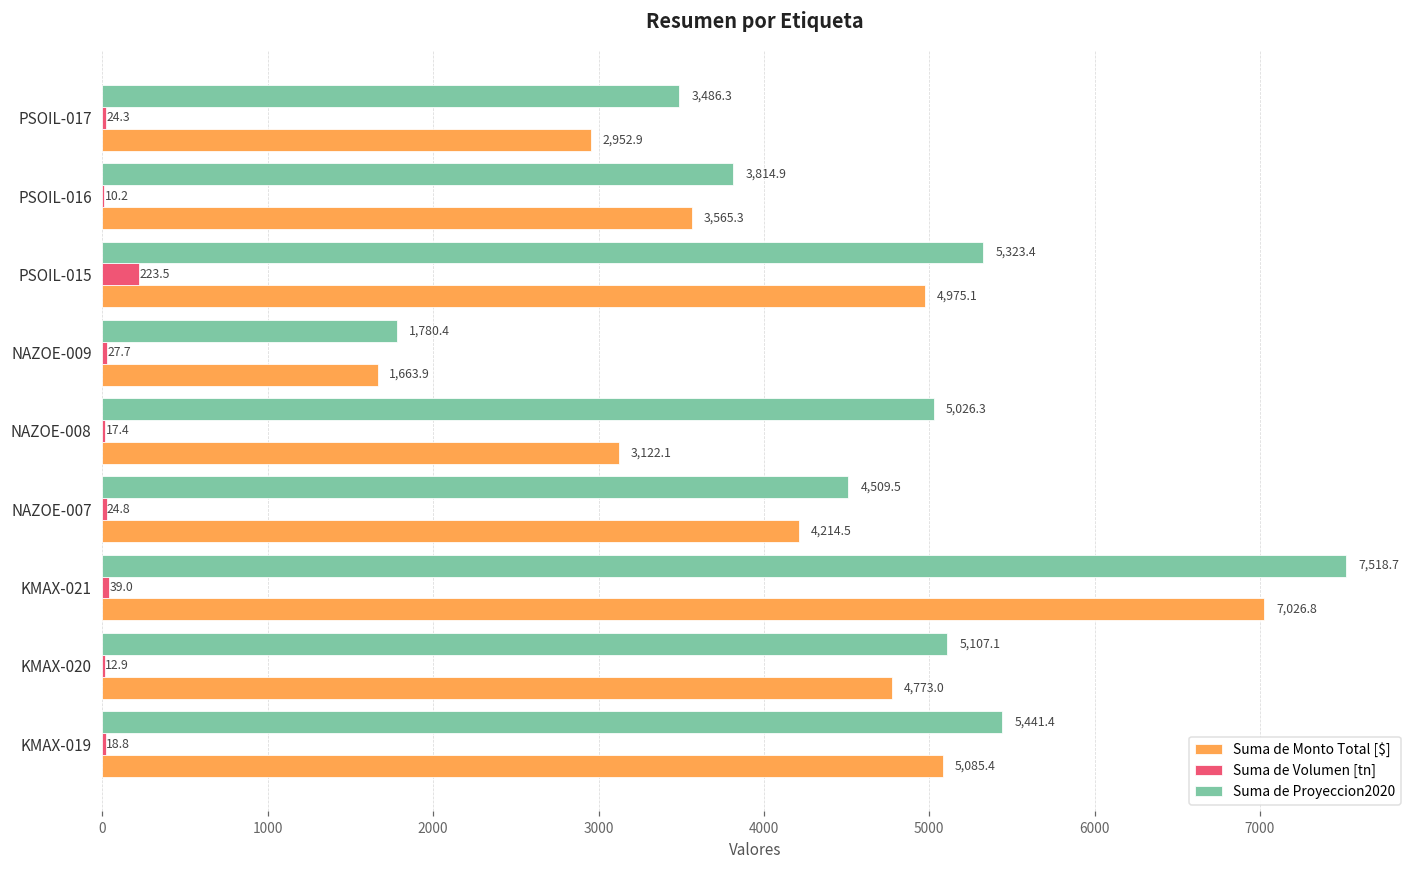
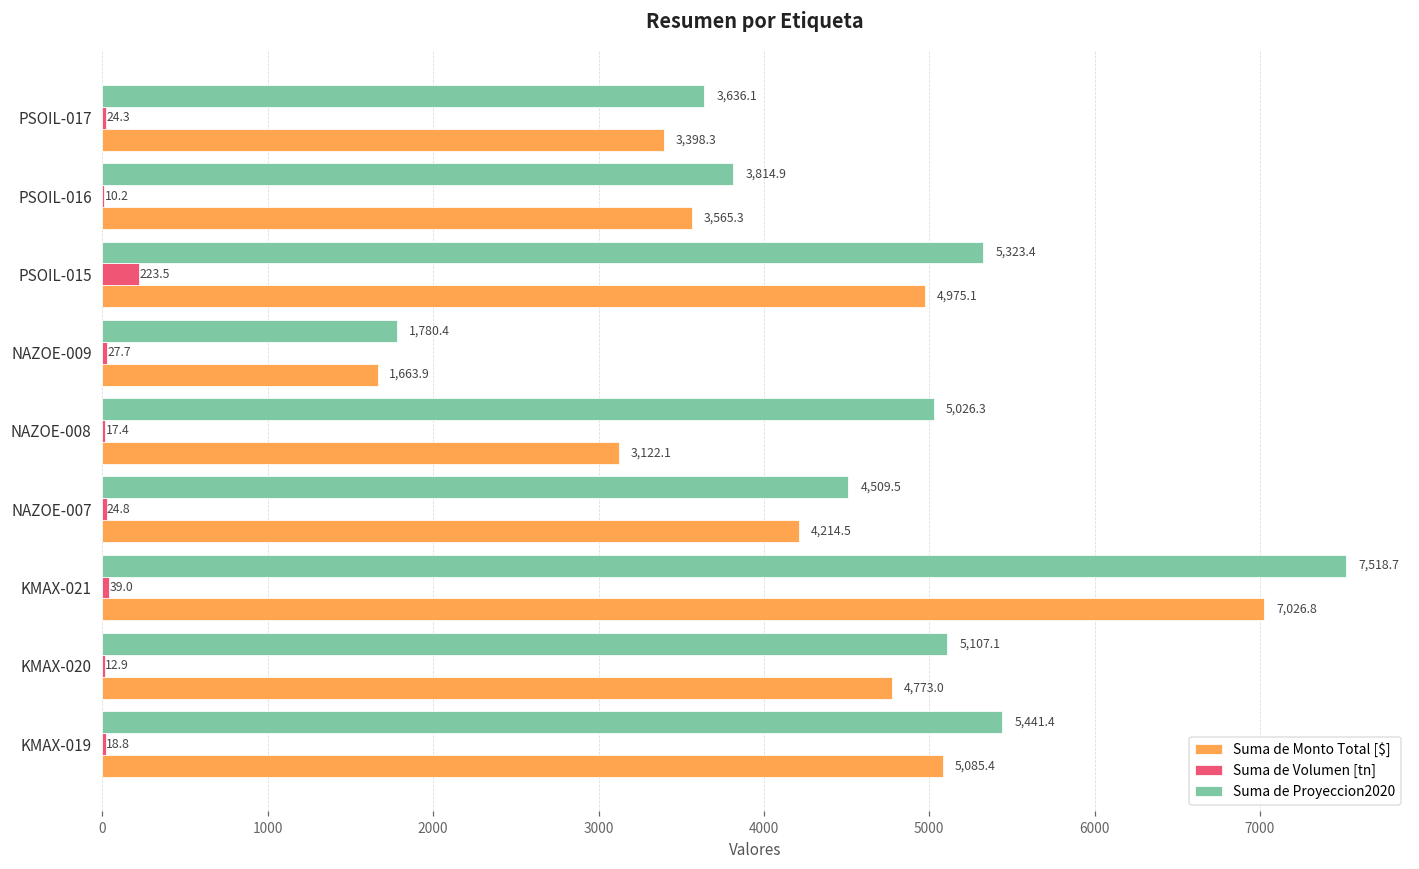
Suma de Proyeccion2020, PSOIL-017: 3,486.3 -> 3,636.1
Suma de Monto Total [$], PSOIL-017: 2,952.9 -> 3,398.3
